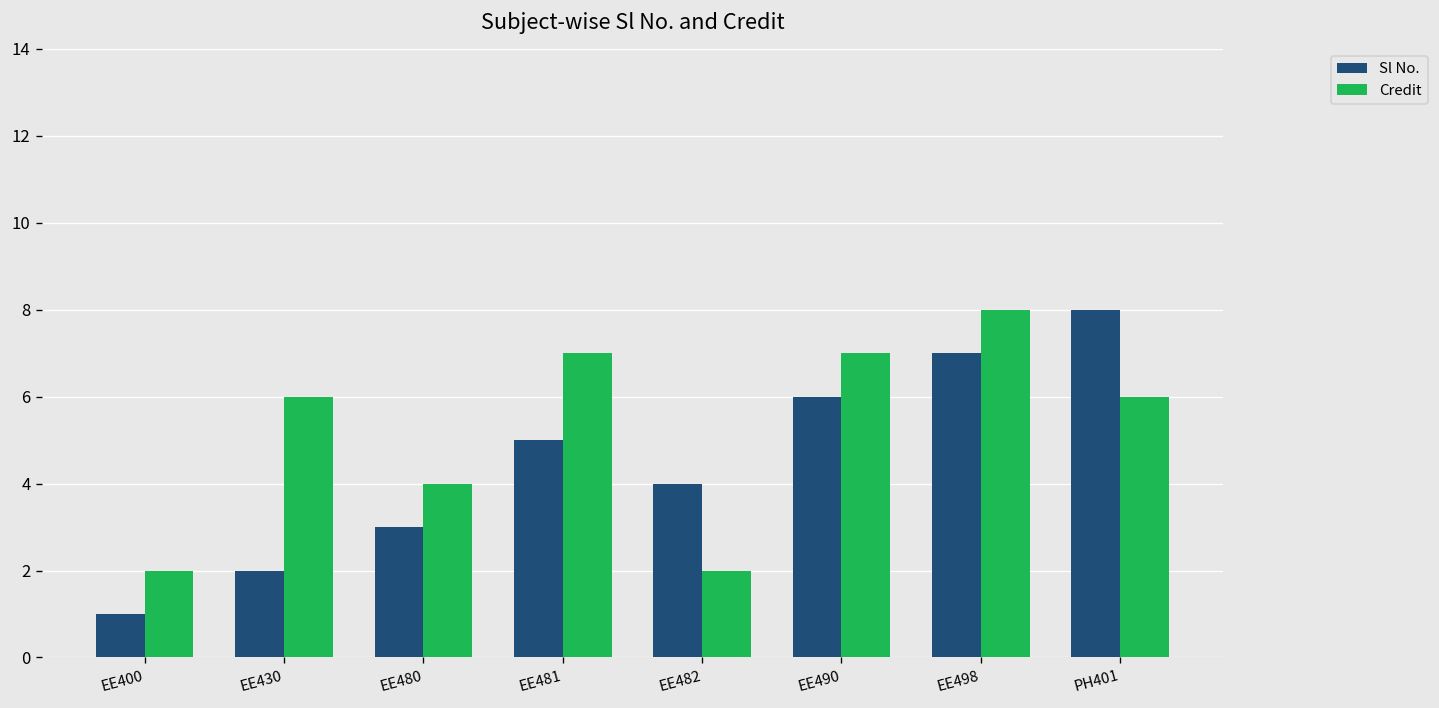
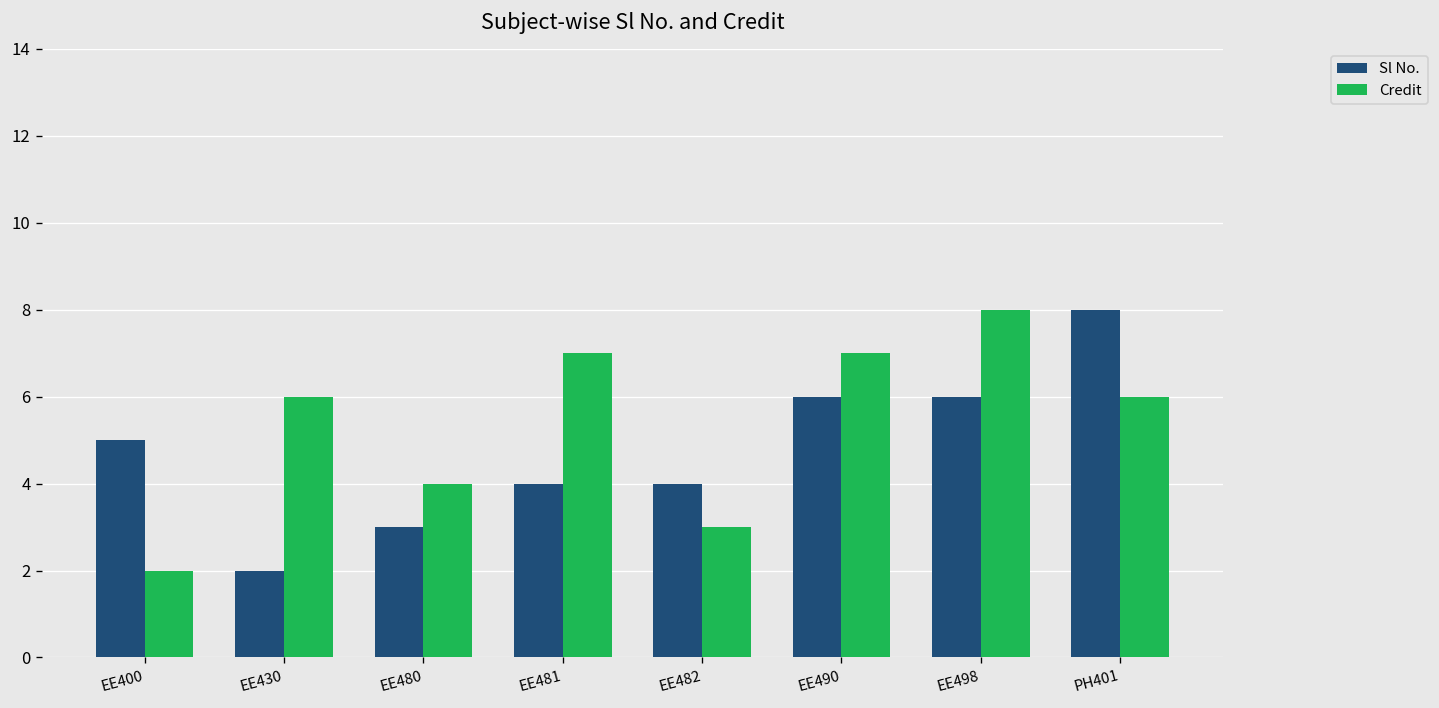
Sl No., EE400: 1 -> 5
Sl No., EE481: 5 -> 4
Credit, EE482: 2 -> 3
Sl No., EE498: 7 -> 6
